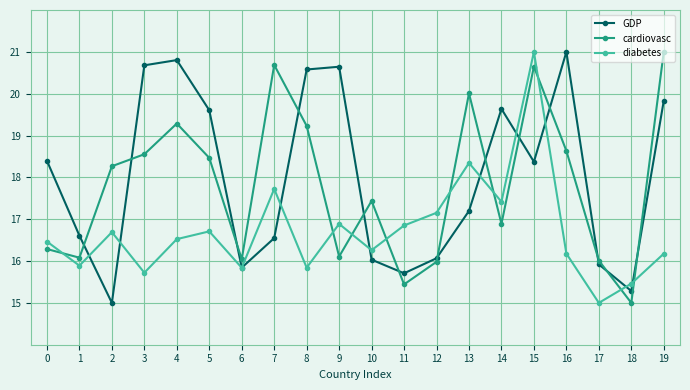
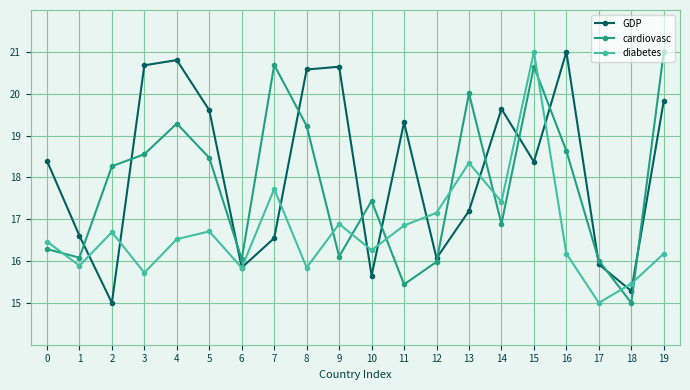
GDP, 10: 16.0 -> 15.7
GDP, 11: 15.7 -> 19.3
